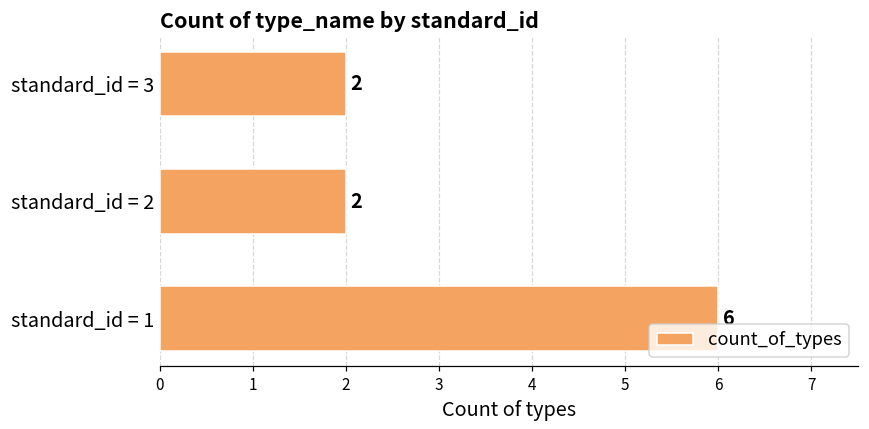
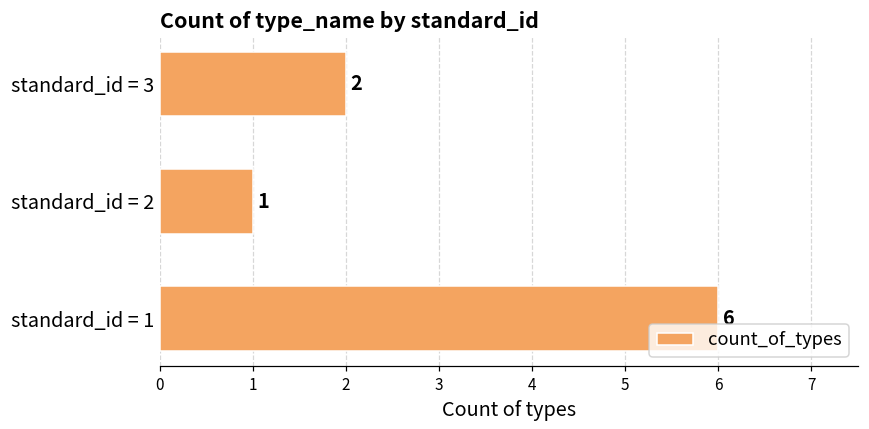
standard_id = 2: 2 -> 1
